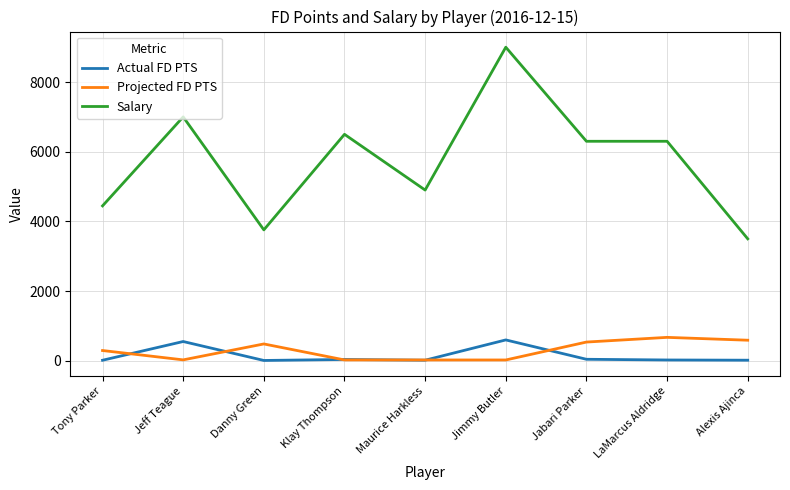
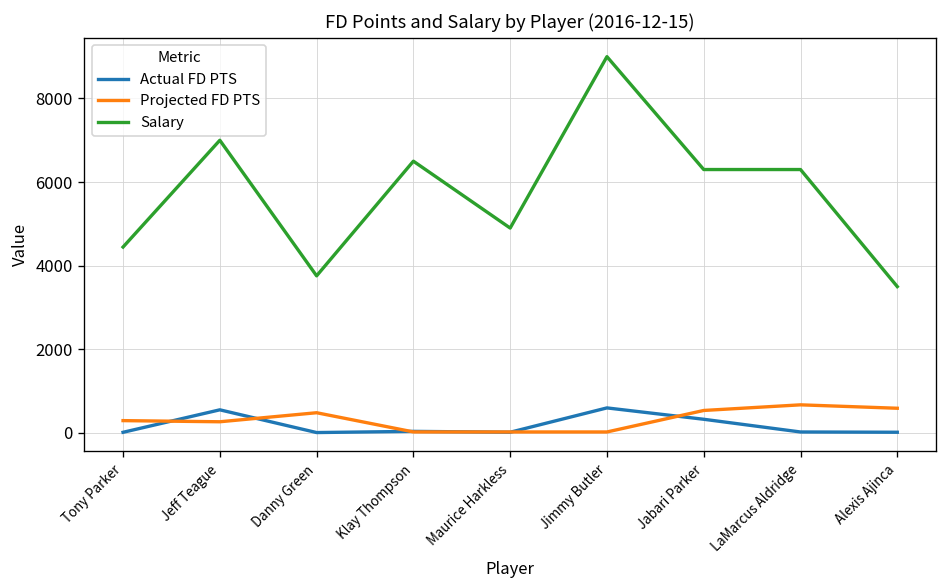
Projected FD PTS, Jeff Teague: 0 -> 300
Actual FD PTS, Jabari Parker: 0 -> 300
